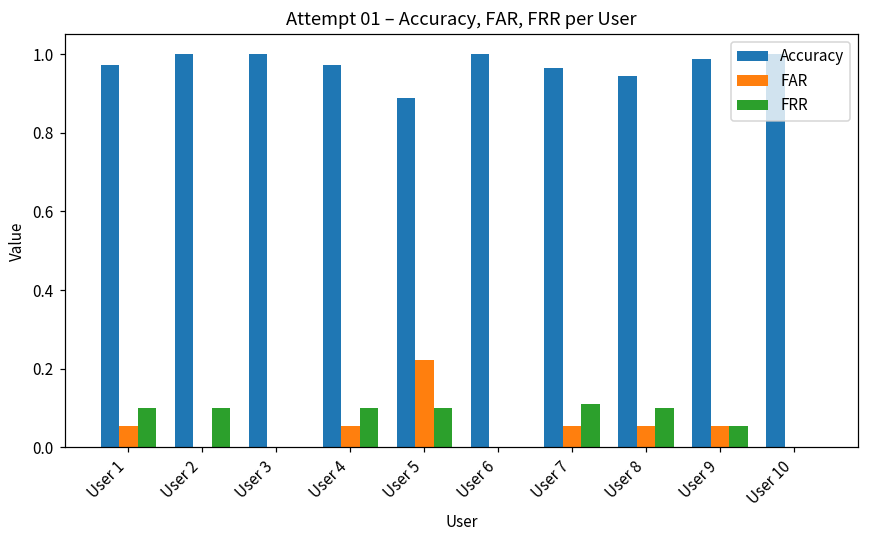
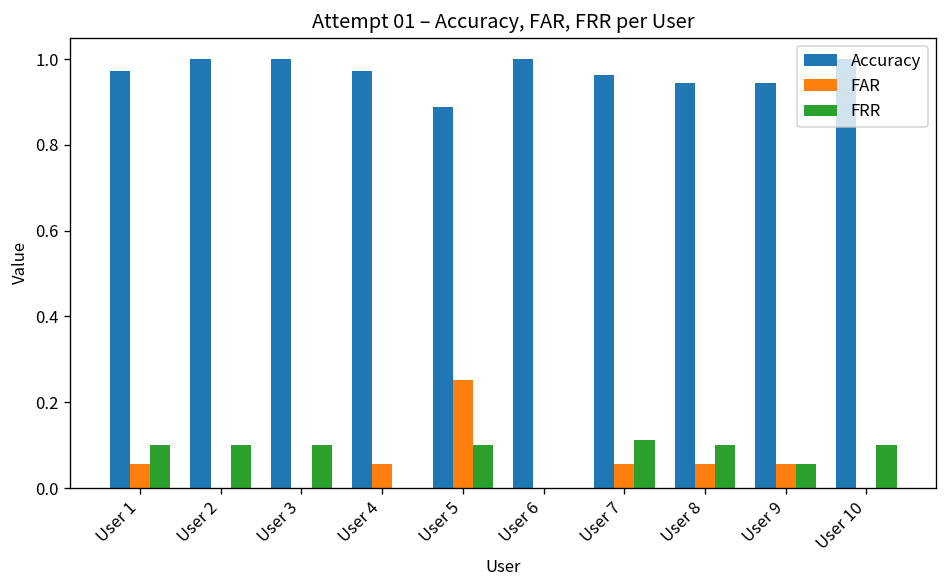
FRR, User 3: 0.0 -> 0.1
FRR, User 4: 0.1 -> 0.0
FAR, User 5: 0.22 -> 0.25
Accuracy, User 9: 0.99 -> 0.94
FRR, User 10: 0.0 -> 0.1
